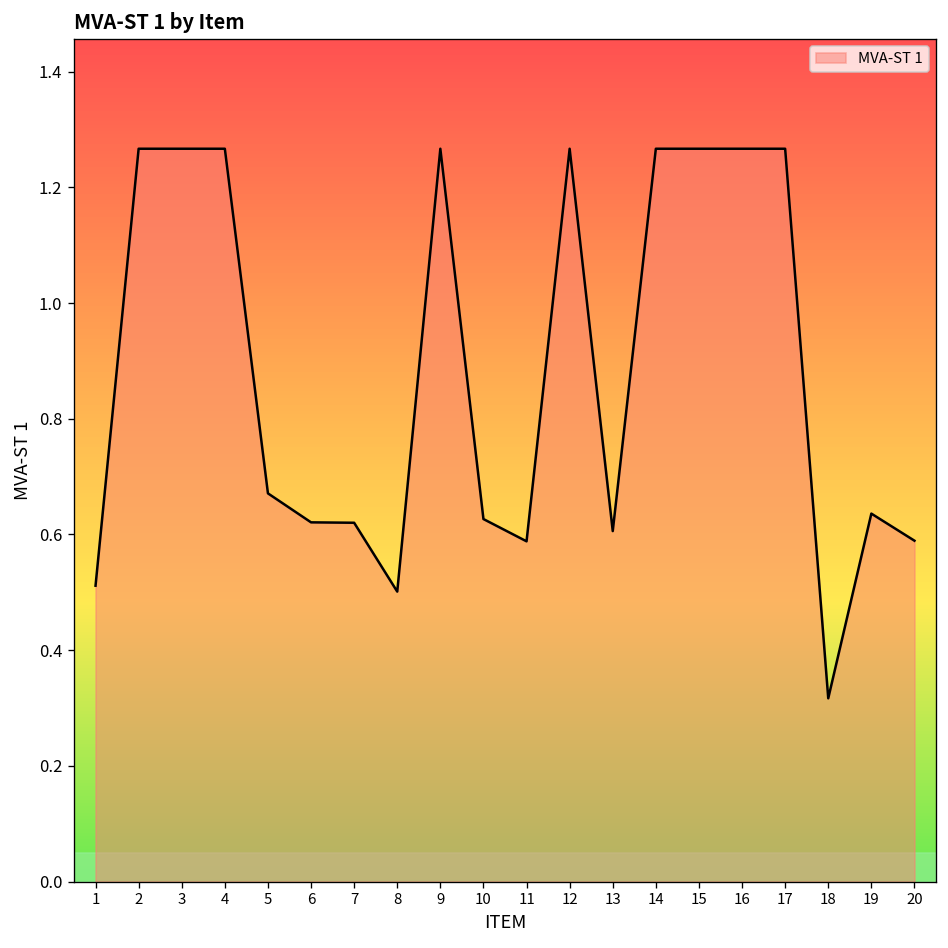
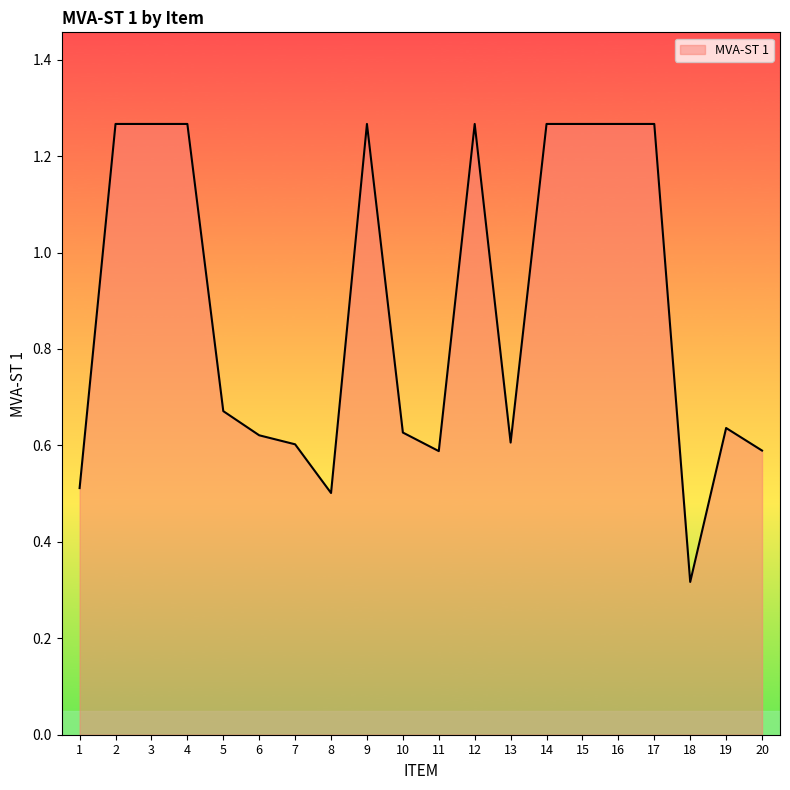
7: 0.62 -> 0.60
